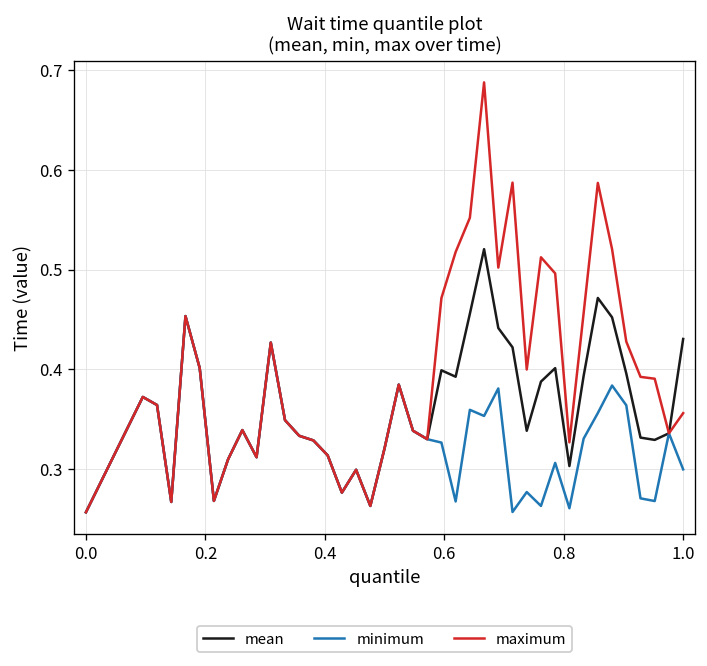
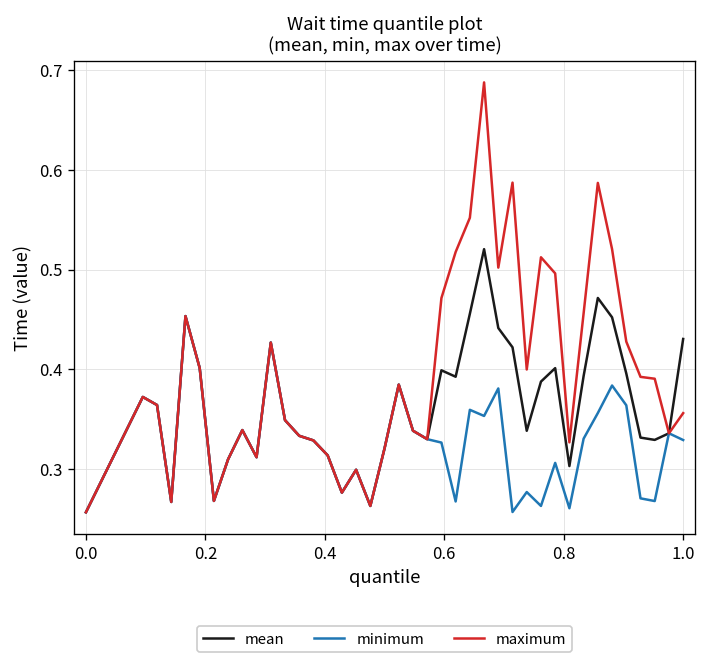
minimum, 1.0: 0.30 -> 0.33
